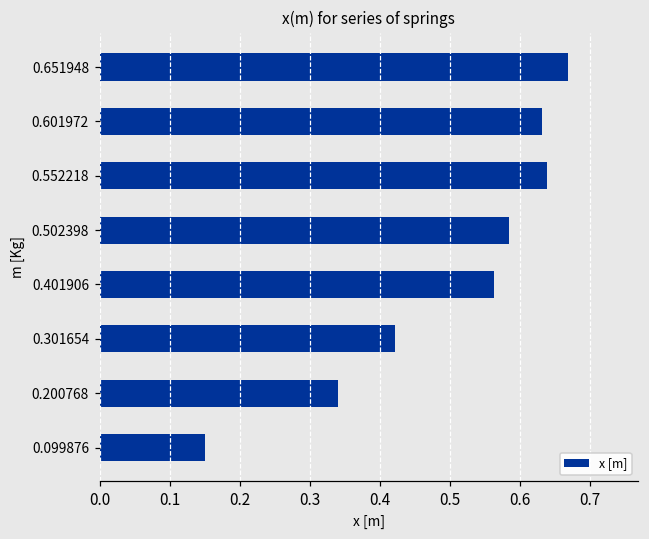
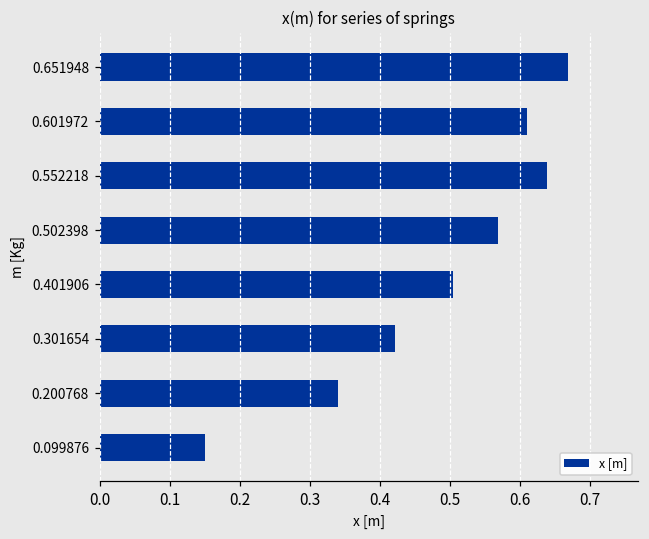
0.601972: 0.63 -> 0.61
0.502398: 0.58 -> 0.57
0.401906: 0.56 -> 0.50
